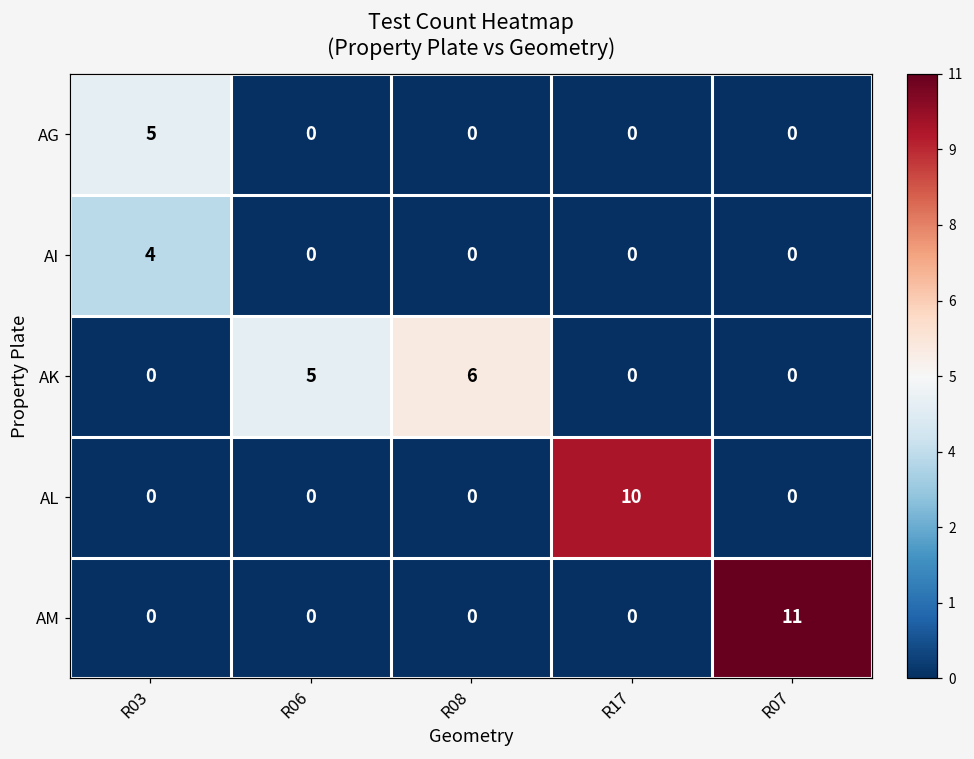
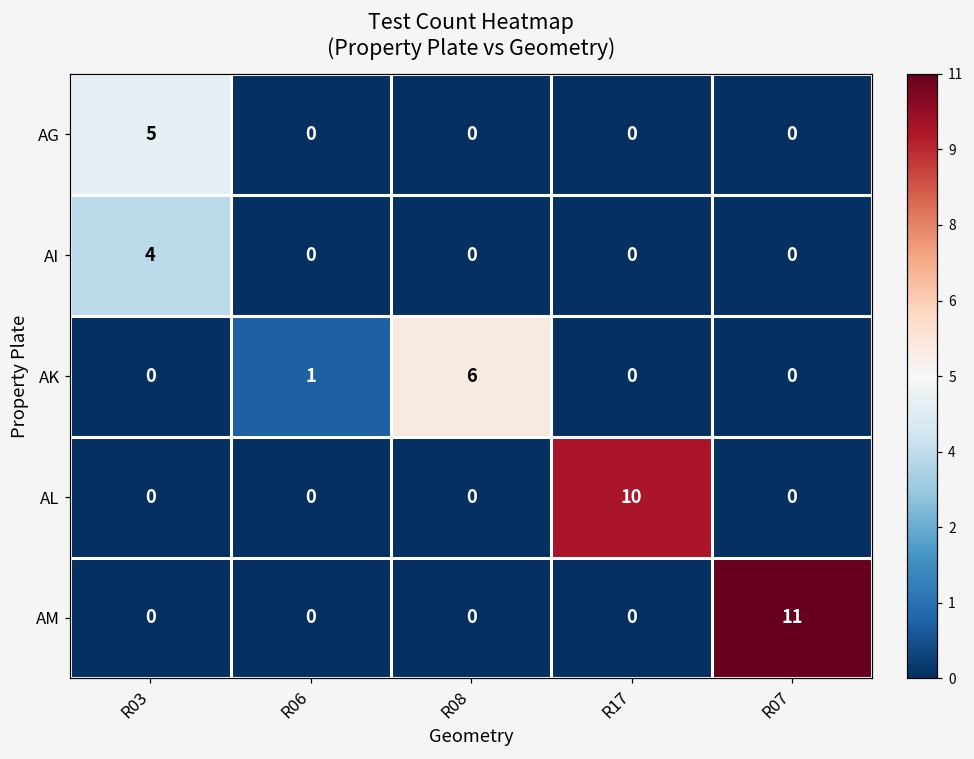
AK, R06: 5 -> 1
